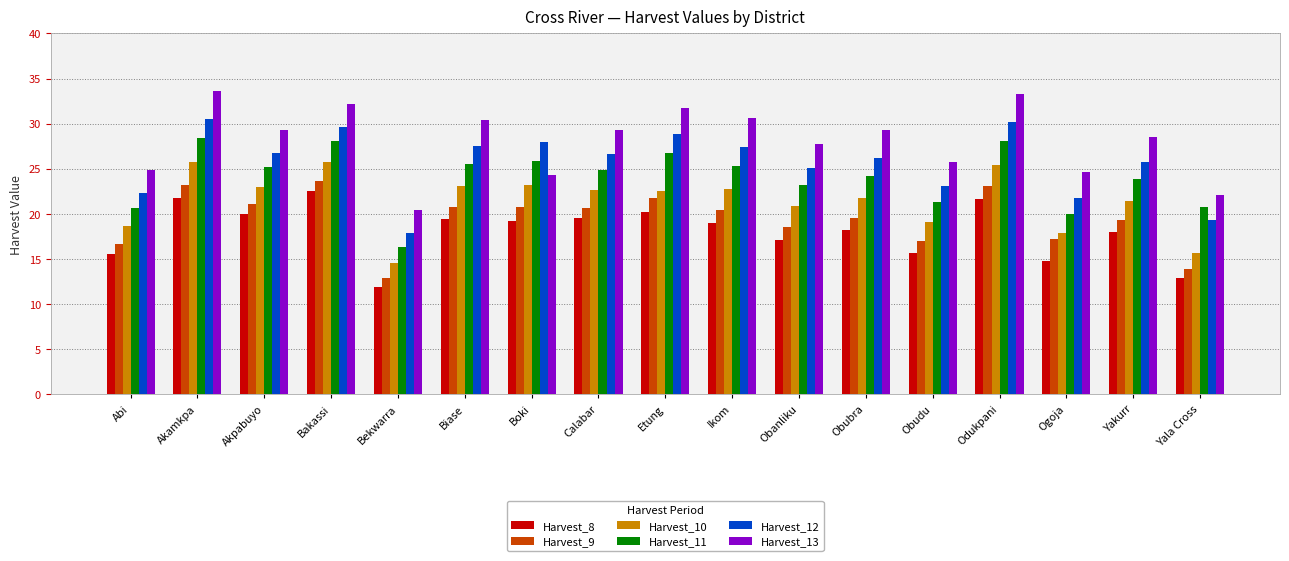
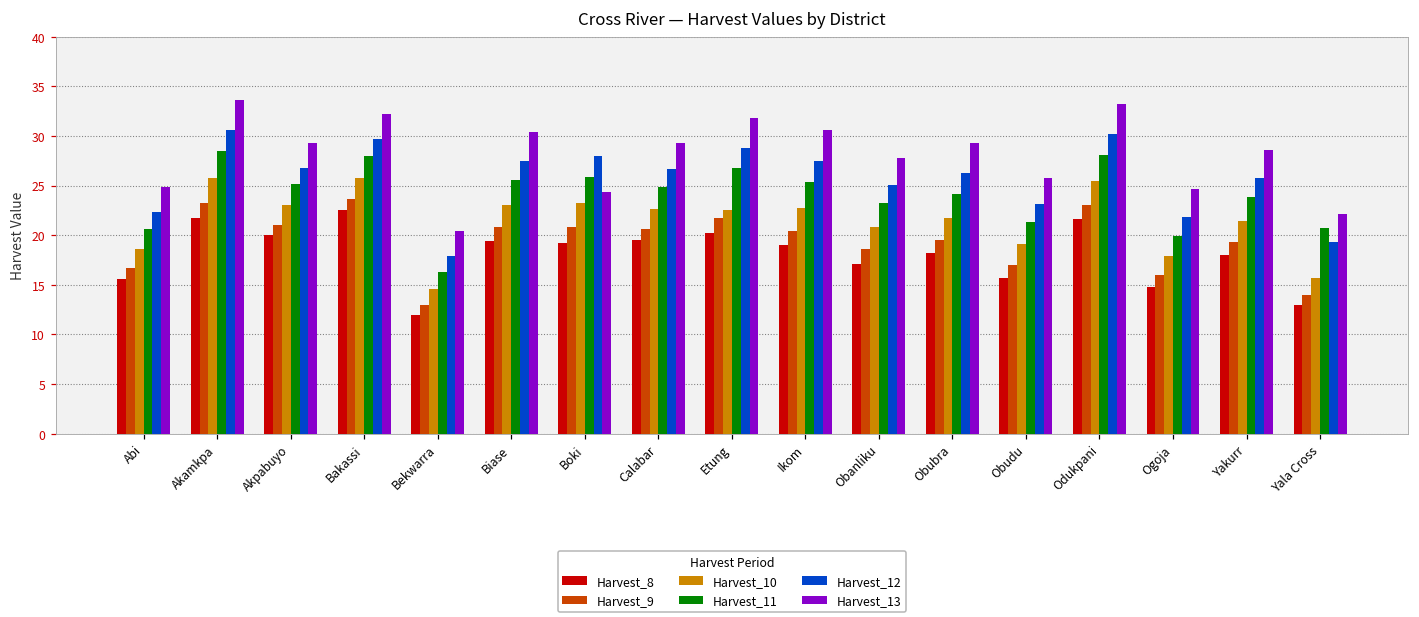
Harvest_9, Ogoja: 17 -> 16
